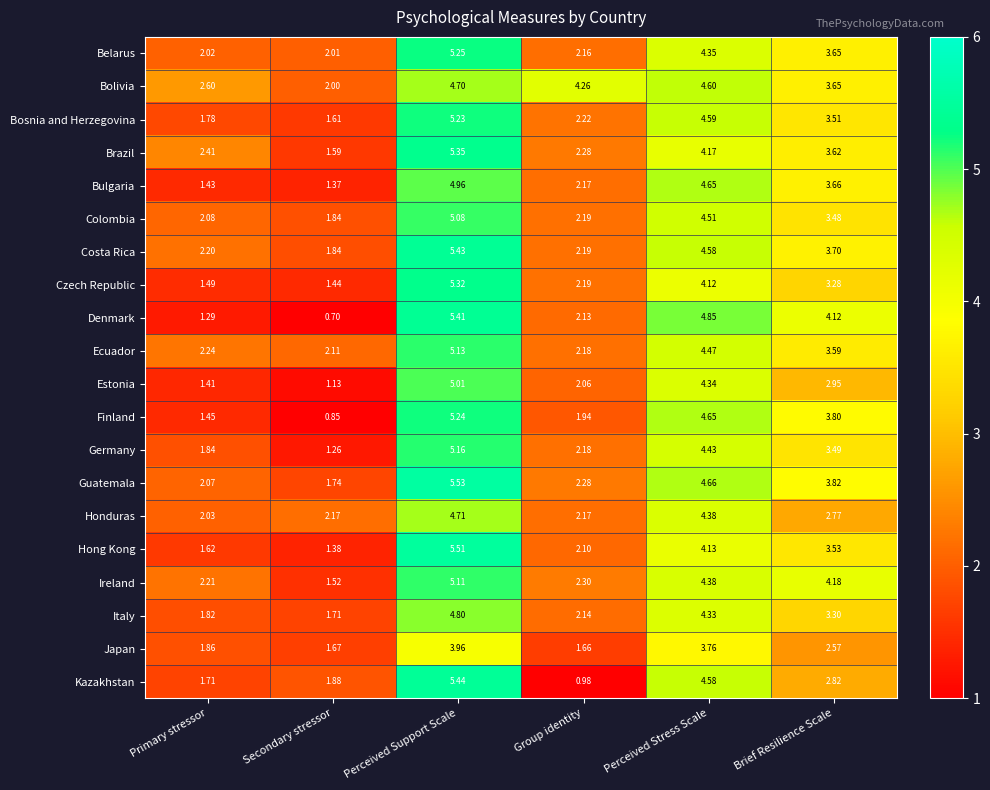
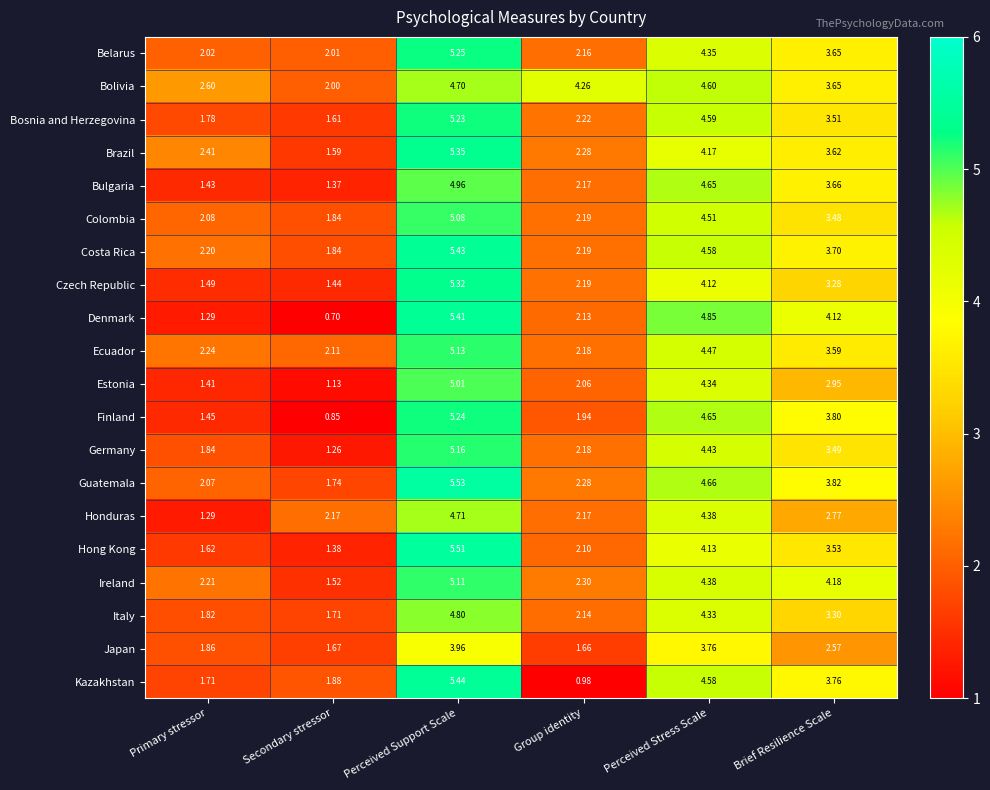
Honduras, Primary stressor: 2.03 -> 1.29
Kazakhstan, Brief Resilience Scale: 2.82 -> 3.76
